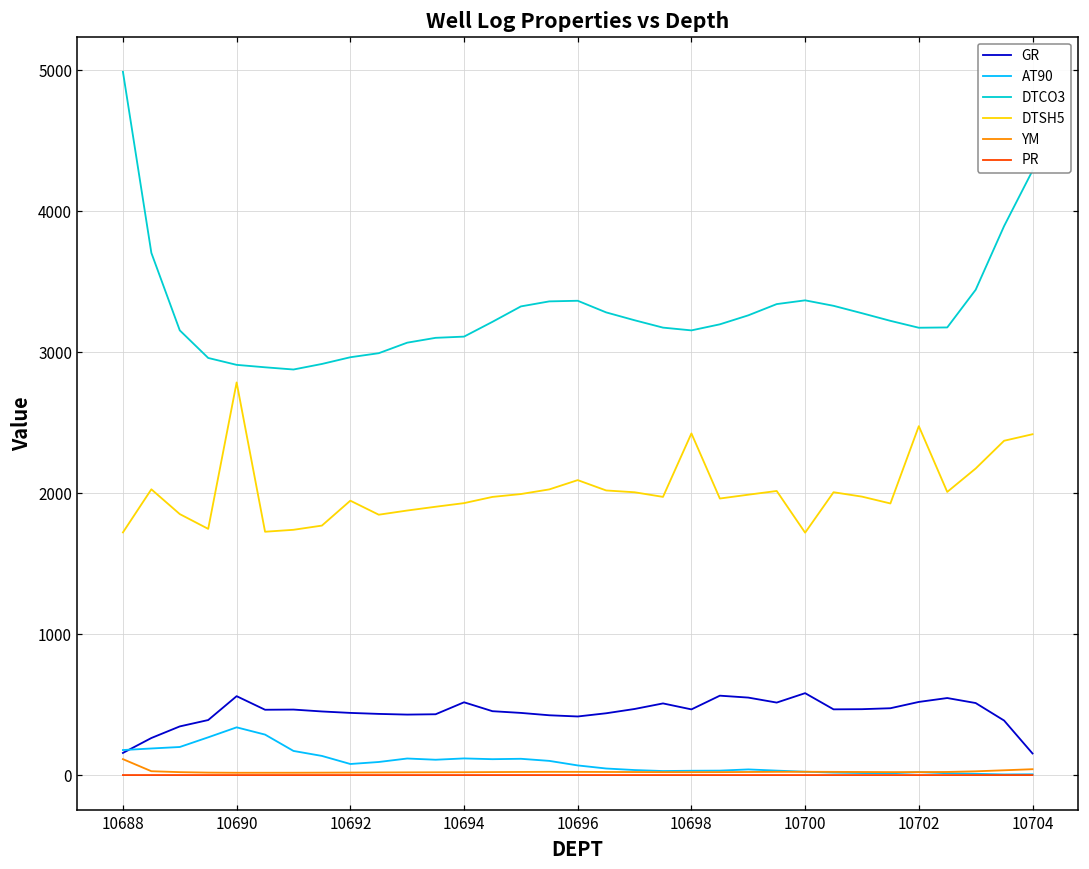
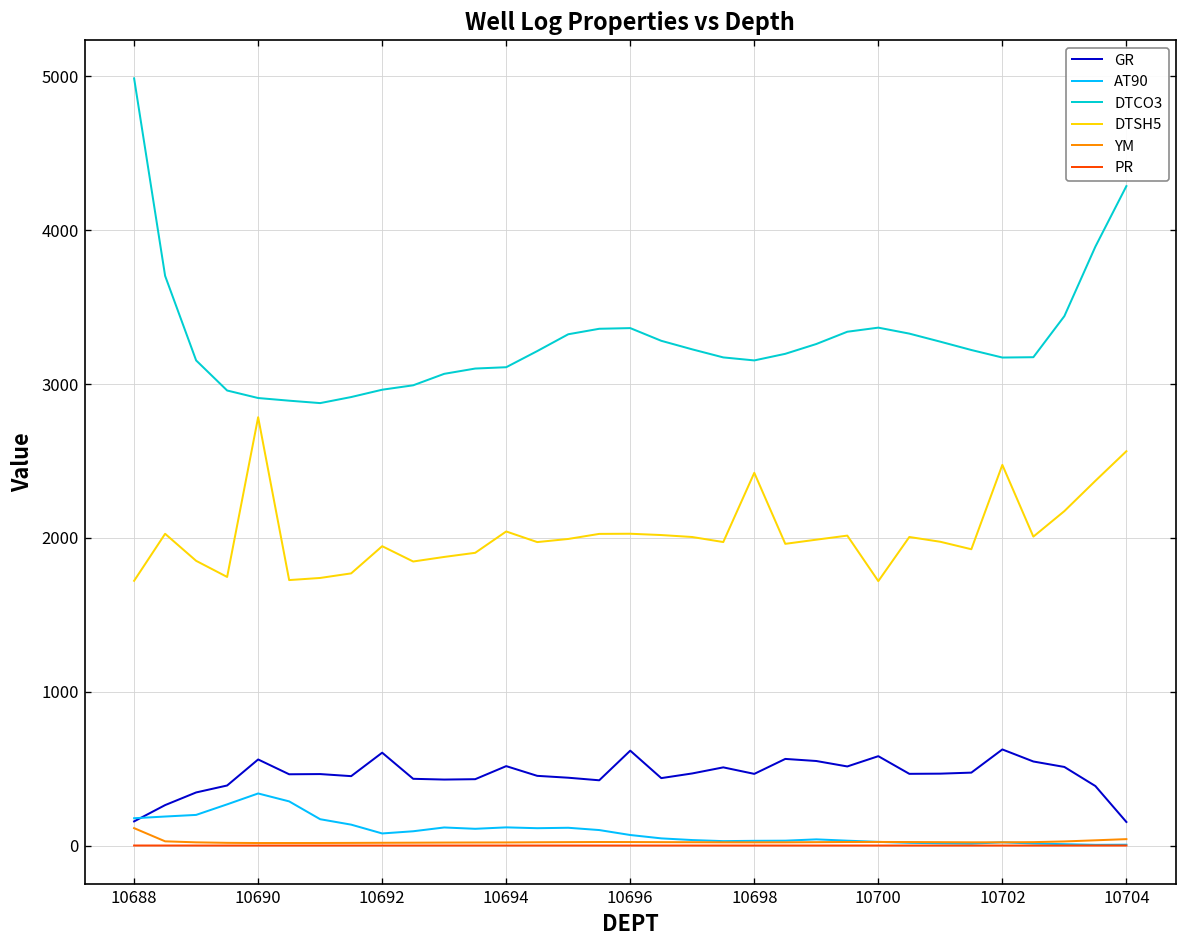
GR, 10692: 440 -> 600
DTSH5, 10694: 1930 -> 2040
GR, 10696: 420 -> 620
DTSH5, 10696: 2090 -> 2030
GR, 10702: 520 -> 620
DTSH5, 10704: 2420 -> 2560
